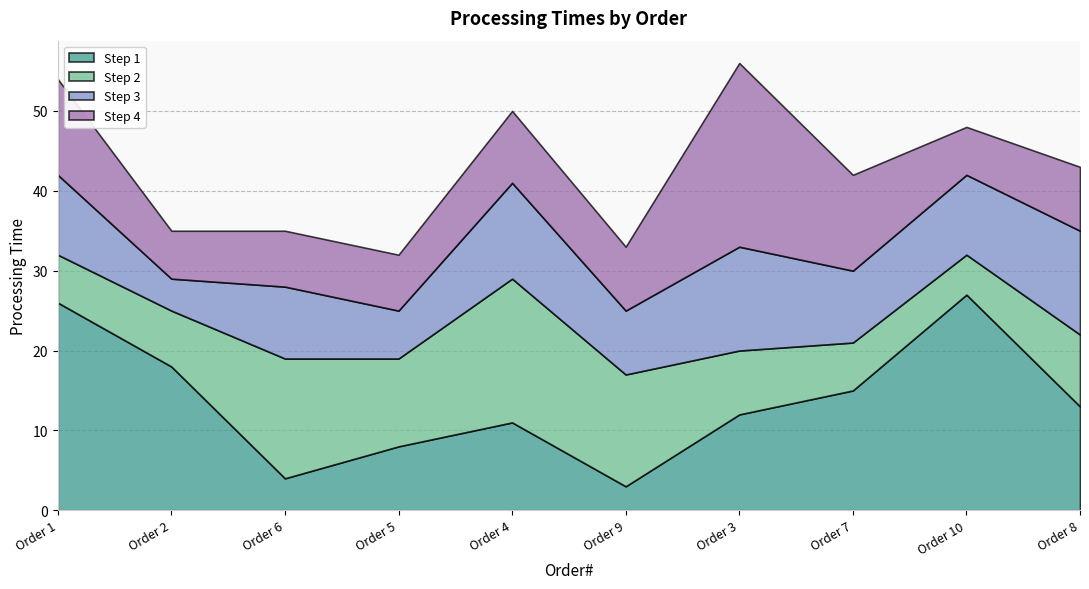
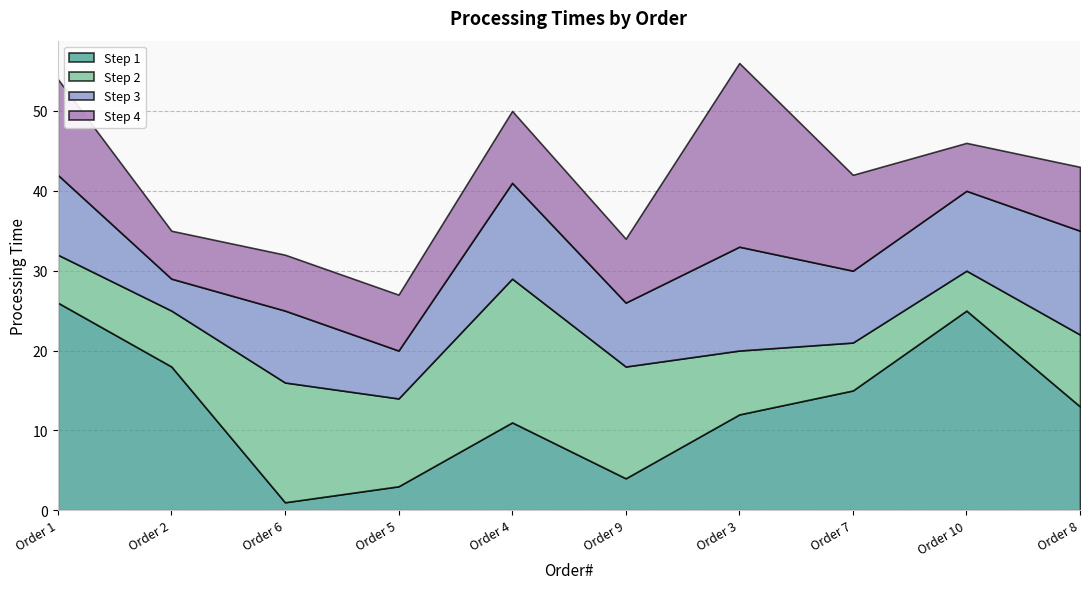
Step 1, Order 6: 4 -> 1
Step 1, Order 5: 8 -> 3
Step 1, Order 9: 3 -> 4
Step 1, Order 10: 27 -> 25
